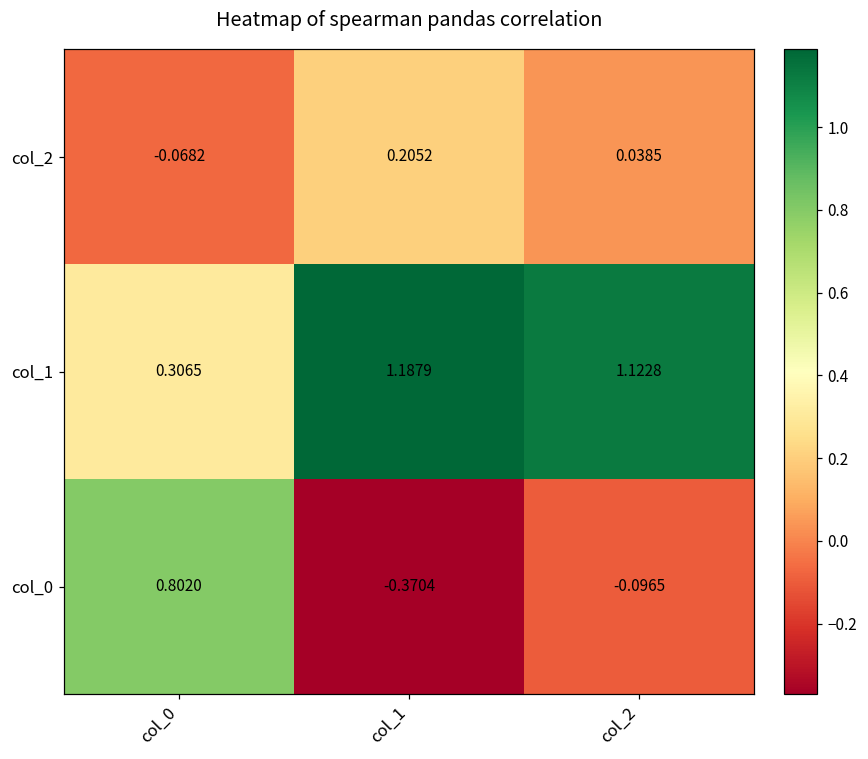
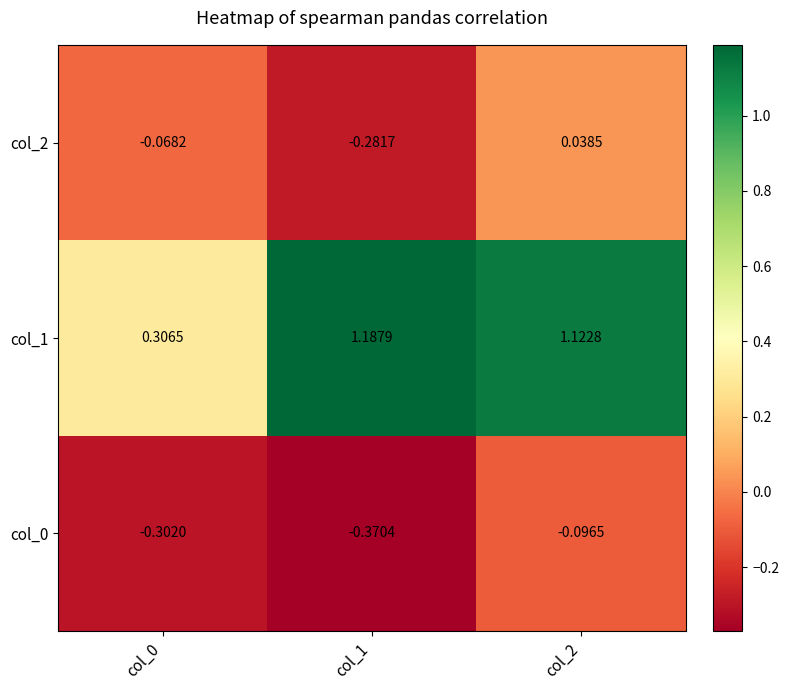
col_2, col_1: 0.2052 -> -0.2817
col_0, col_0: 0.8020 -> -0.3020
